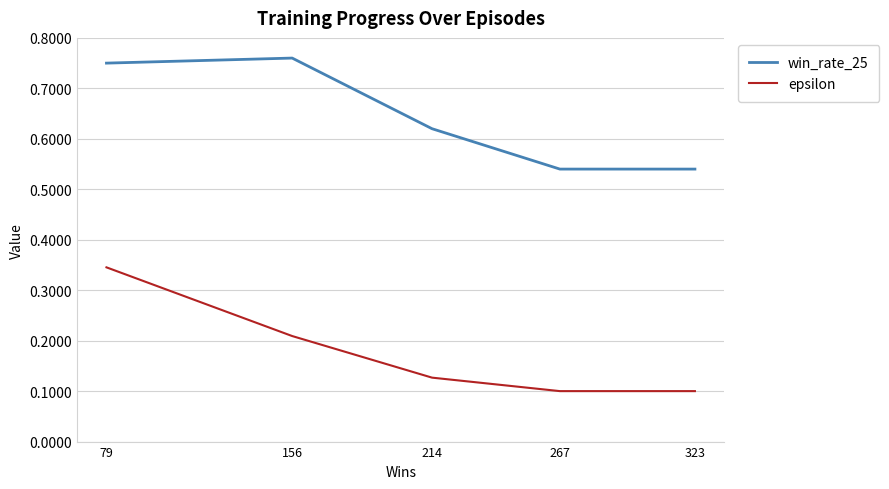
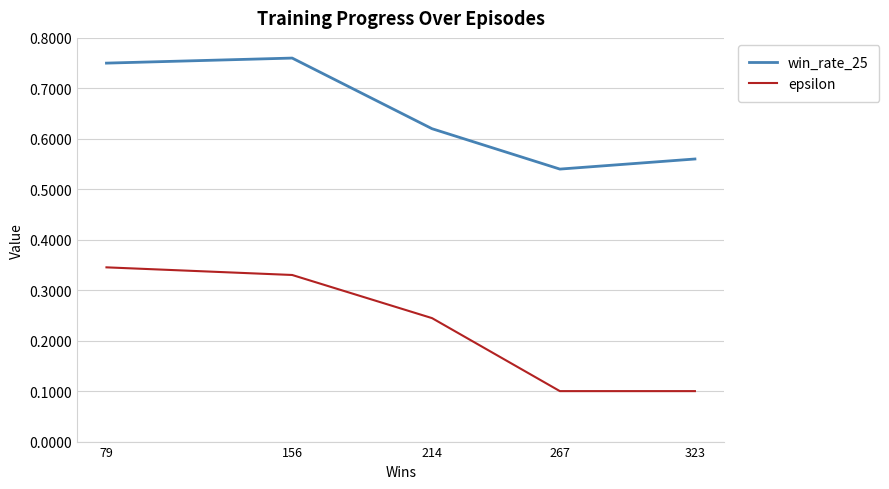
epsilon, 156: 0.21 -> 0.33
epsilon, 214: 0.13 -> 0.24
win_rate_25, 323: 0.54 -> 0.56
